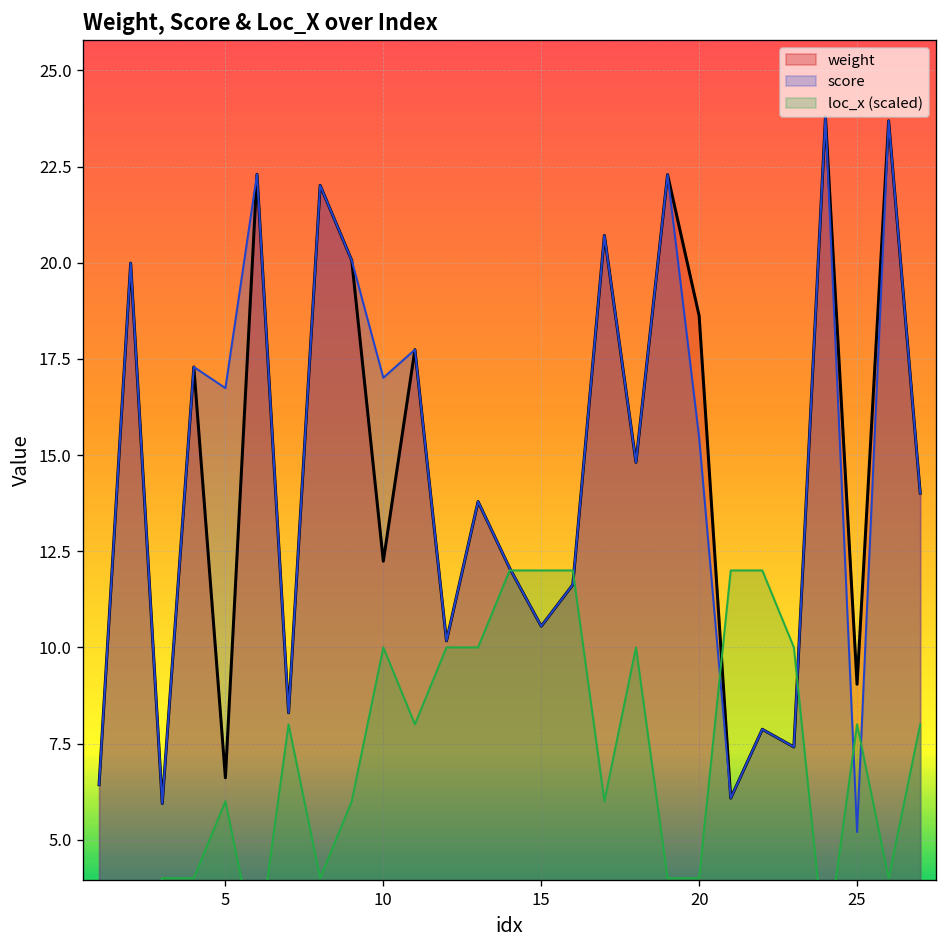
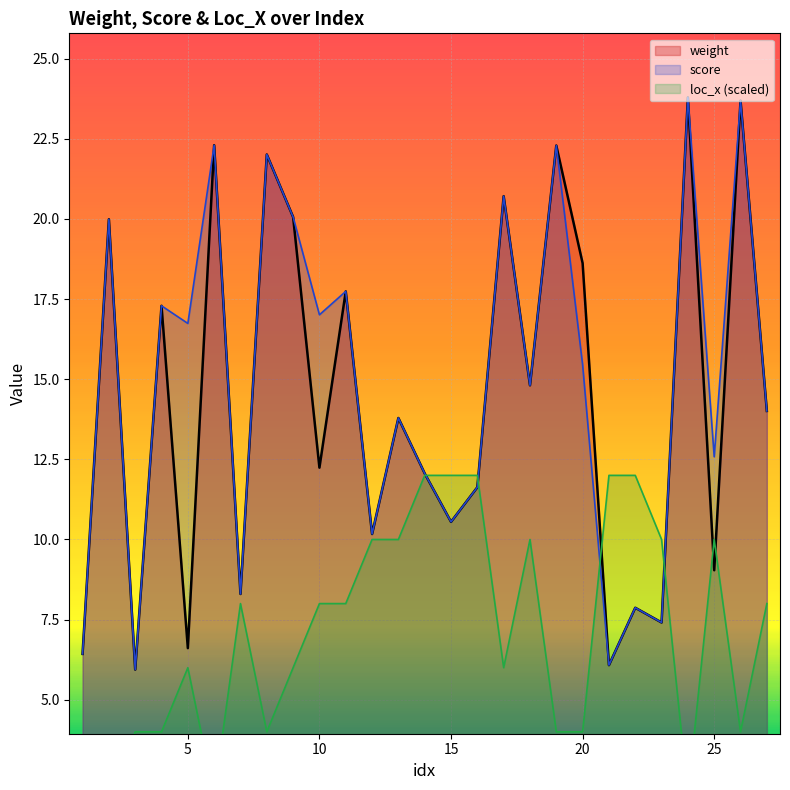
loc_x (scaled), 10: 10.0 -> 8.0
score, 25: 5.2 -> 12.6
loc_x (scaled), 25: 8.0 -> 10.0
